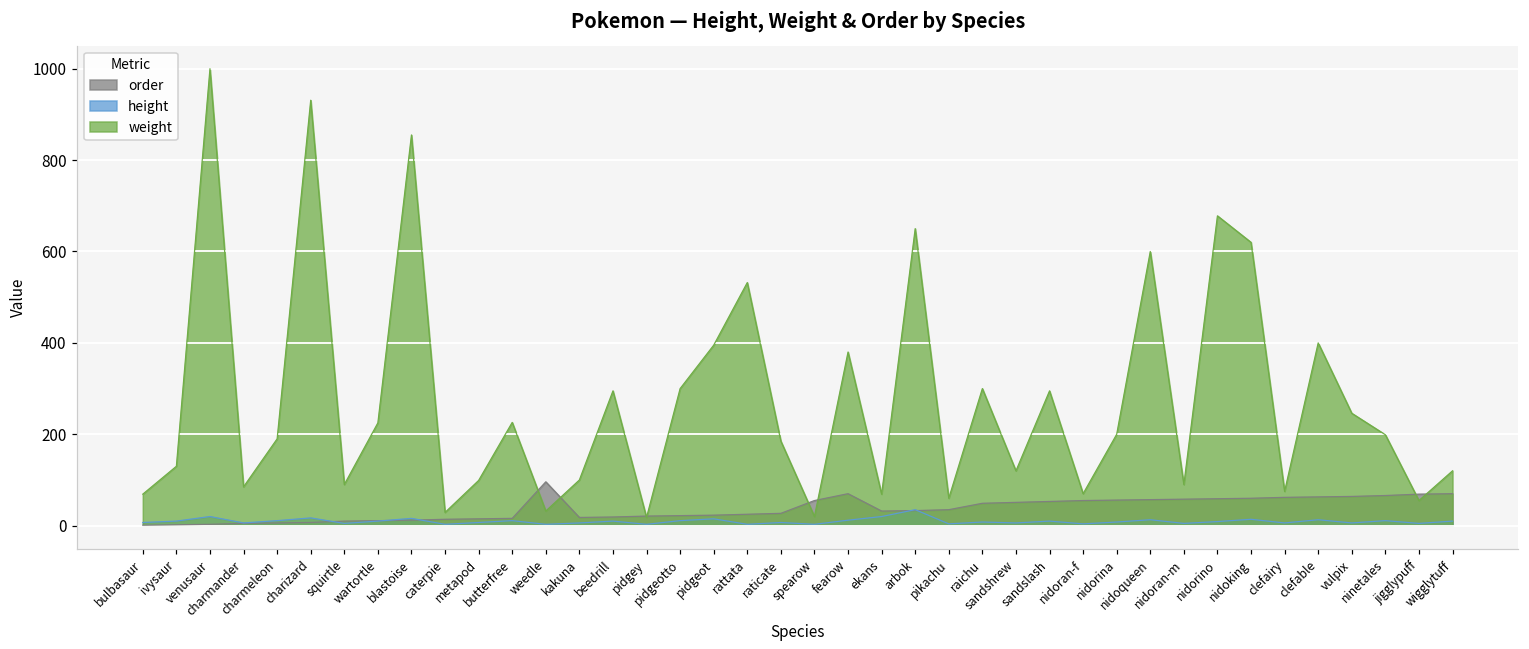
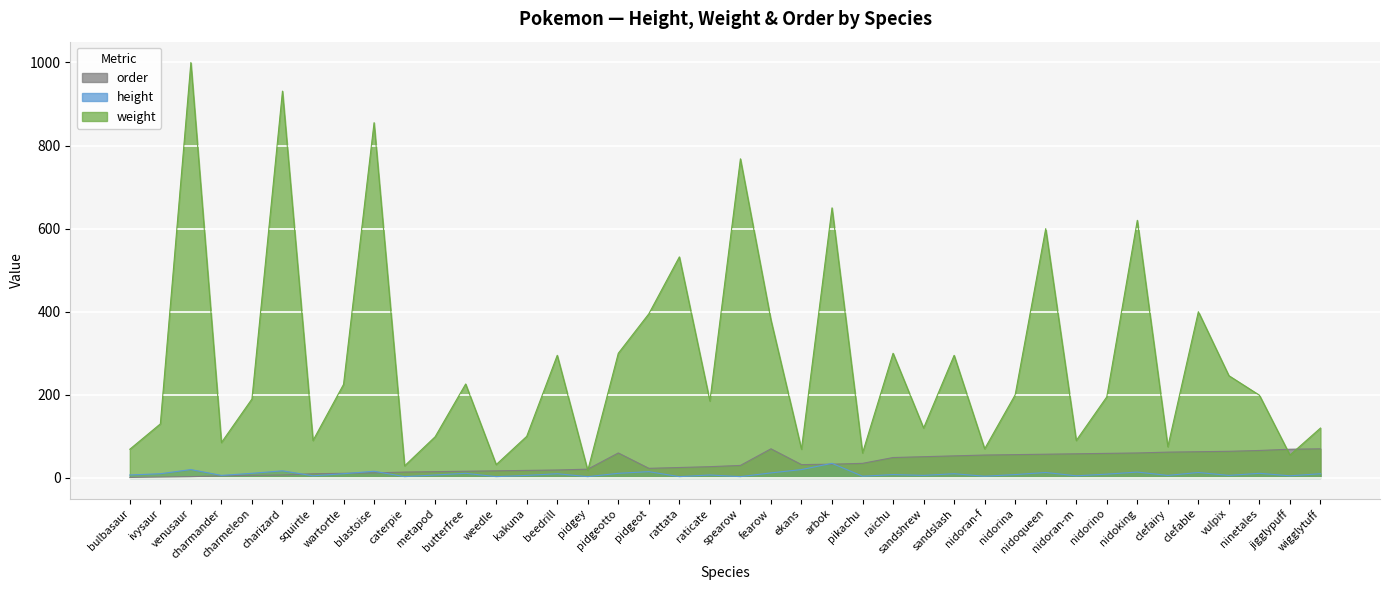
order, weedle: 100 -> 20
order, pidgeotto: 20 -> 60
order, spearow: 60 -> 30
weight, spearow: 20 -> 770
weight, nidorino: 680 -> 200
